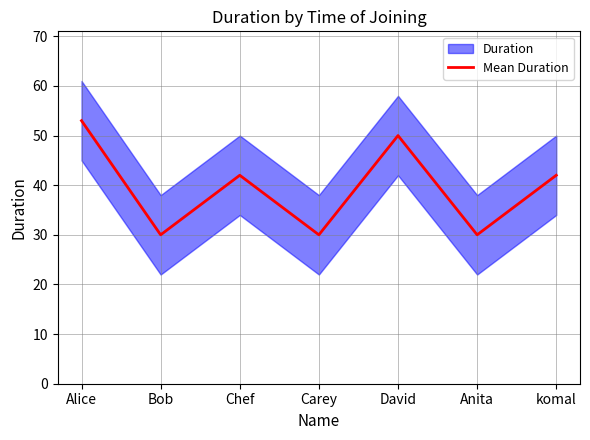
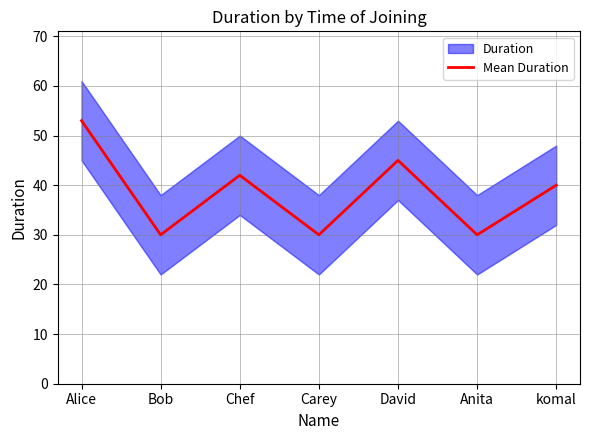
Mean Duration, David: 50 -> 45
Mean Duration, komal: 42 -> 40
